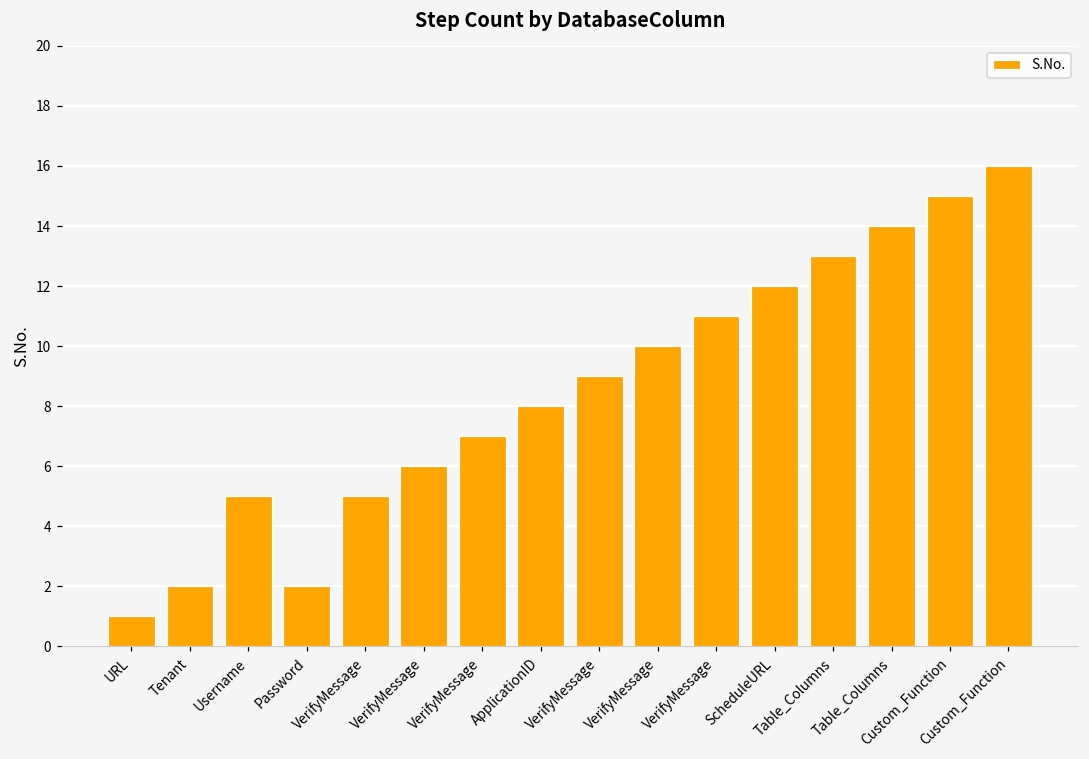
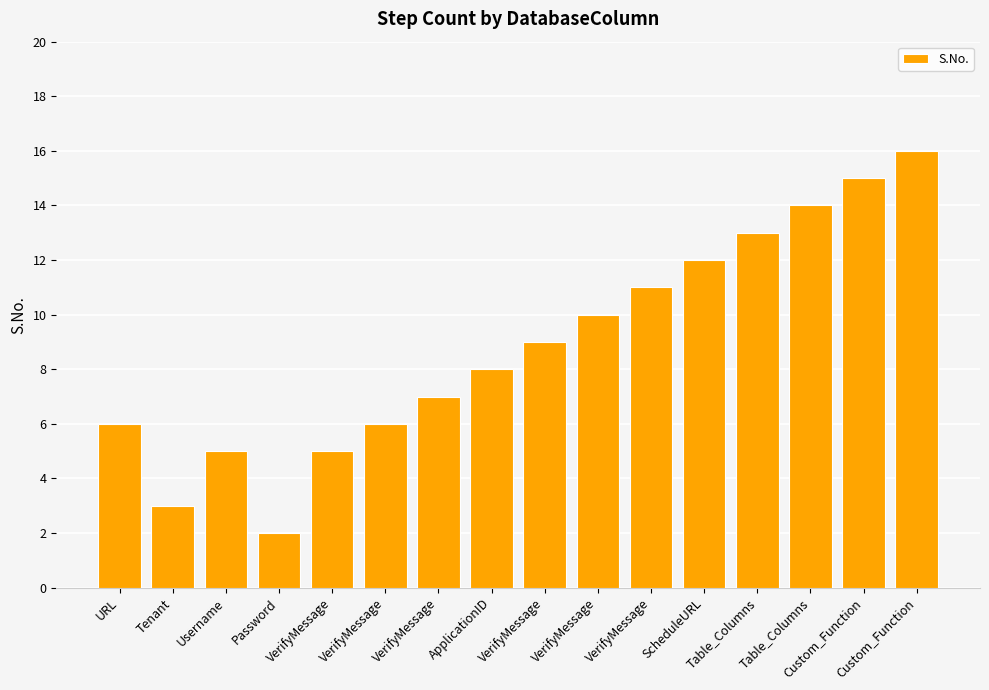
URL: 1 -> 6
Tenant: 2 -> 3
